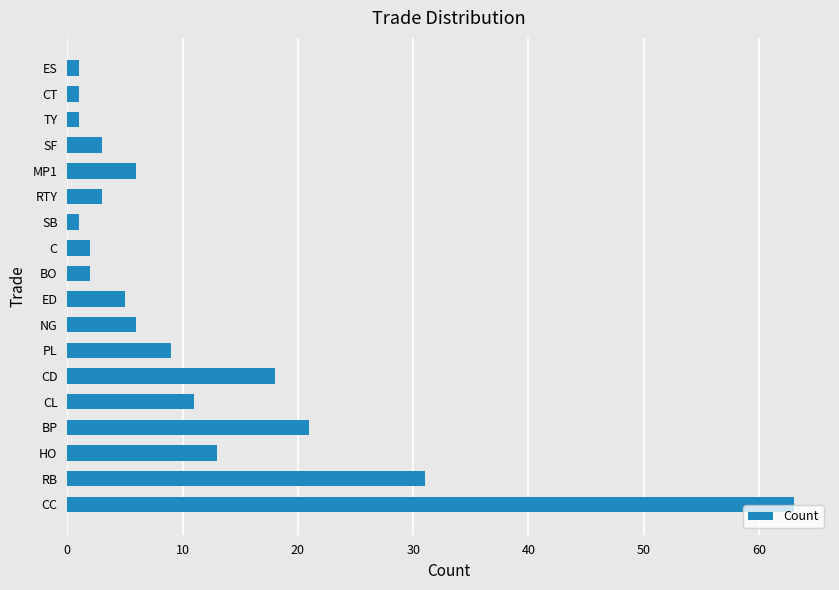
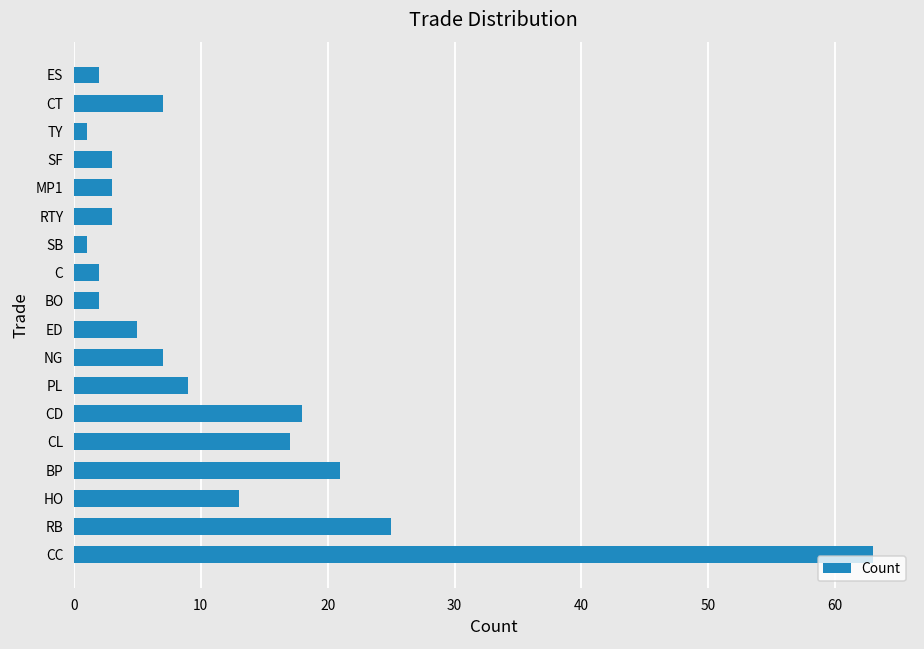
ES: 1 -> 2
CT: 1 -> 7
MP1: 6 -> 3
NG: 6 -> 7
CL: 11 -> 17
RB: 31 -> 25
